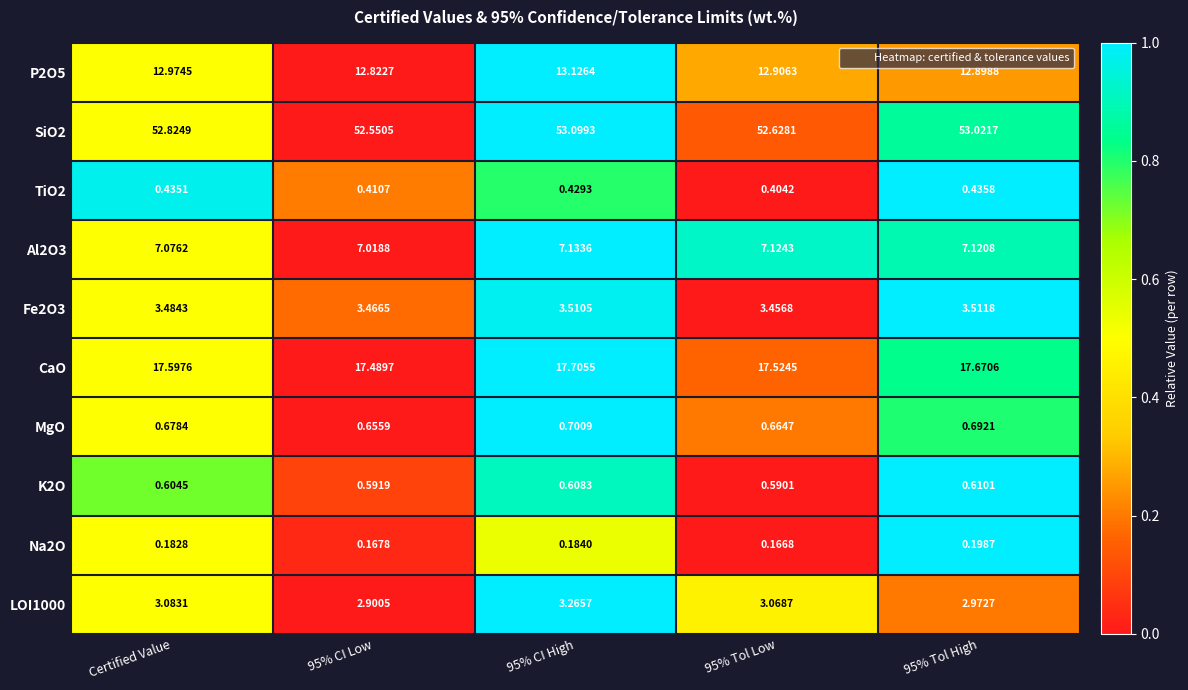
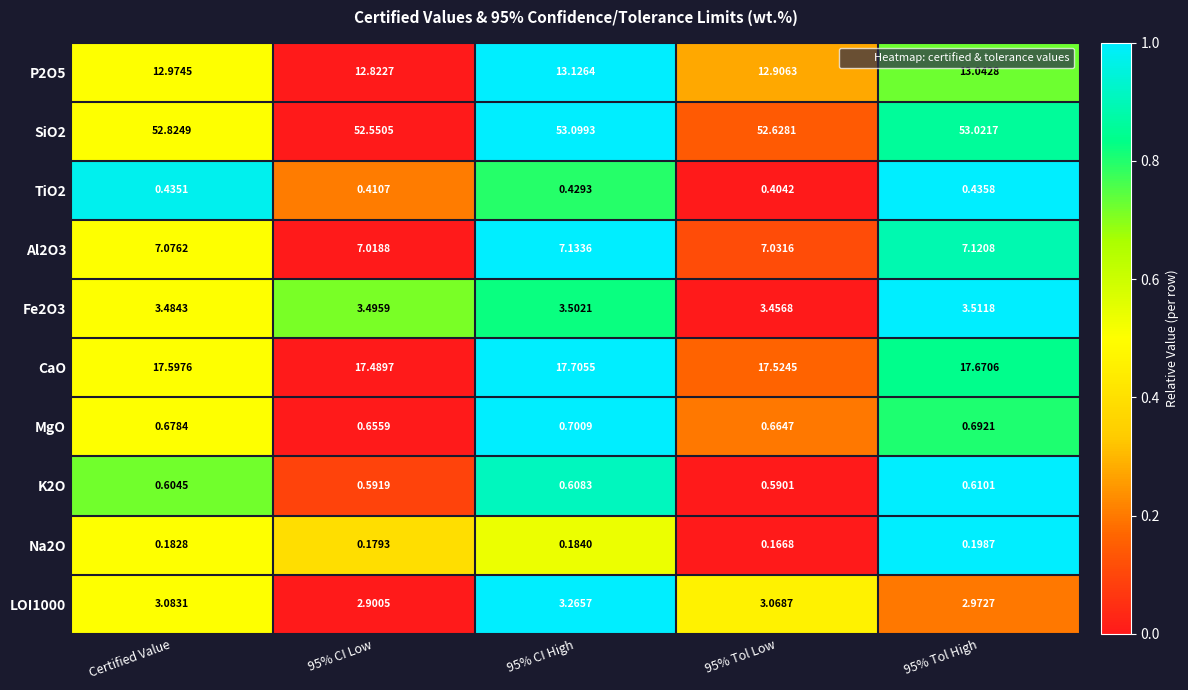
P2O5, 95% Tol High: 12.8988 -> 13.0428
Al2O3, 95% Tol Low: 7.1243 -> 7.0316
Fe2O3, 95% CI Low: 3.4665 -> 3.4959
Fe2O3, 95% CI High: 3.5105 -> 3.5021
Na2O, 95% CI Low: 0.1678 -> 0.1793
